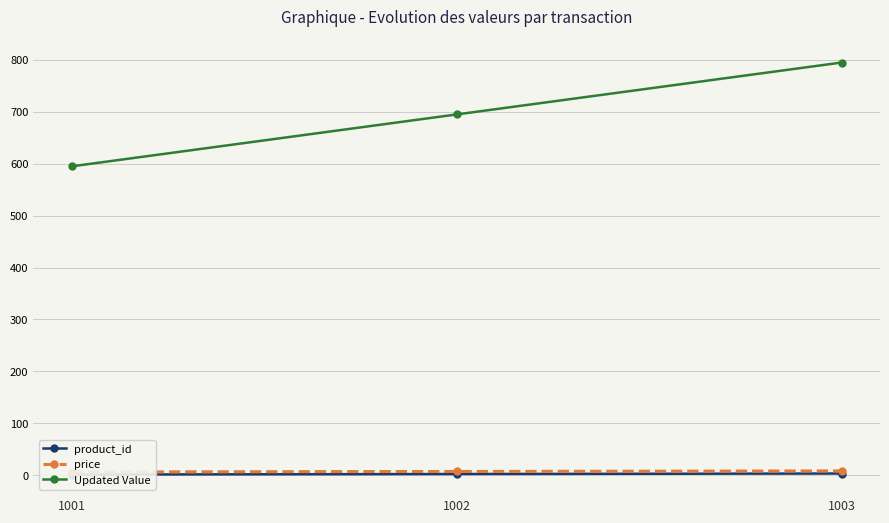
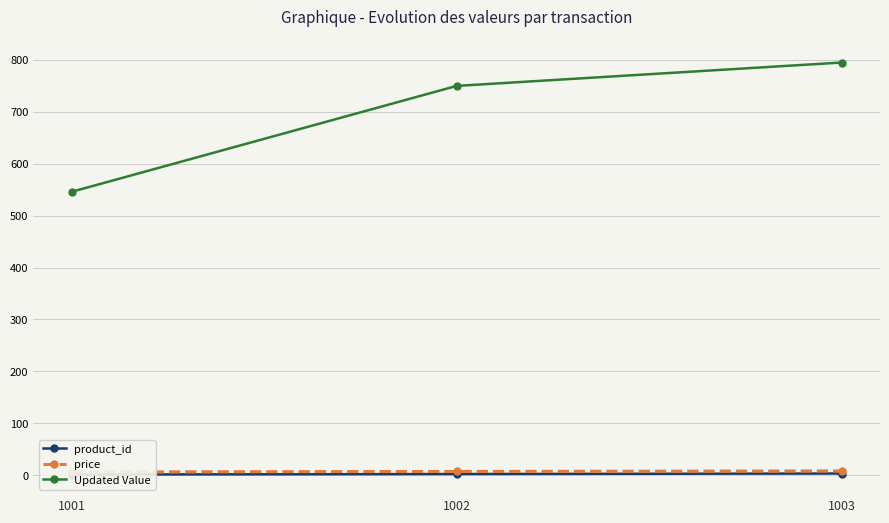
Updated Value, 1001: 600 -> 550
Updated Value, 1002: 700 -> 750
